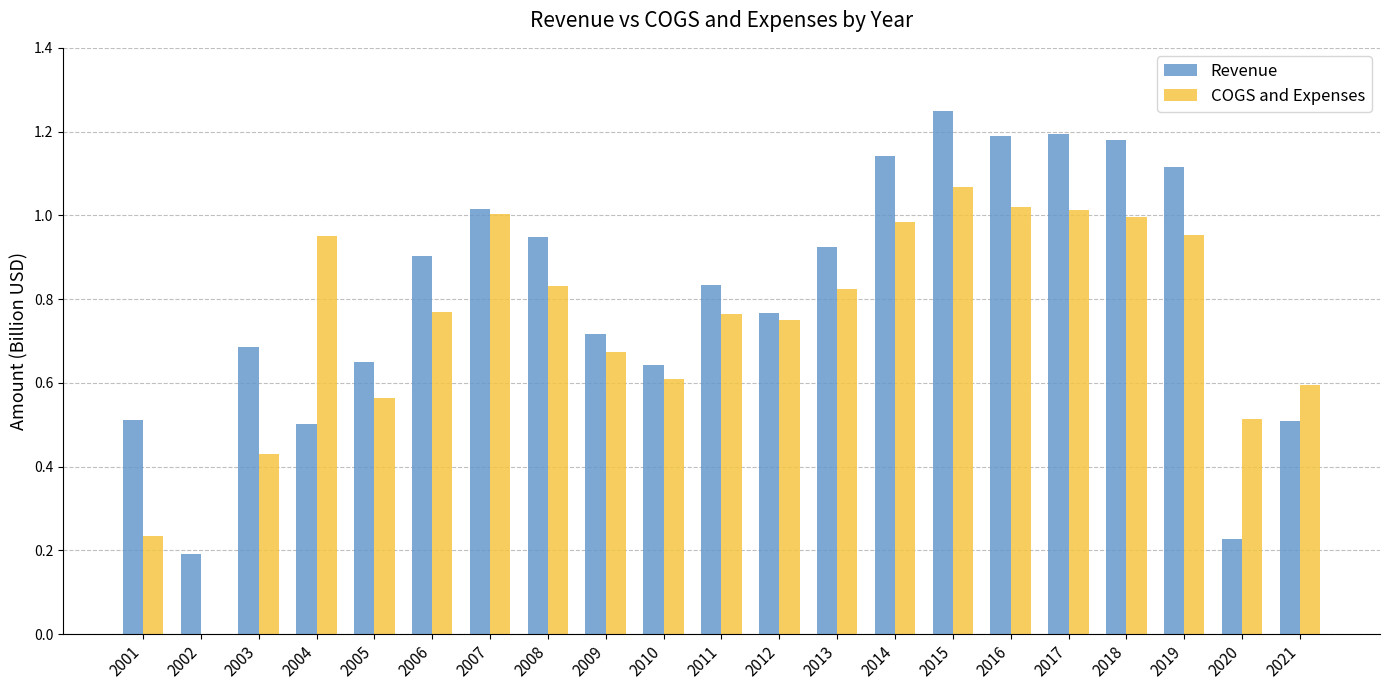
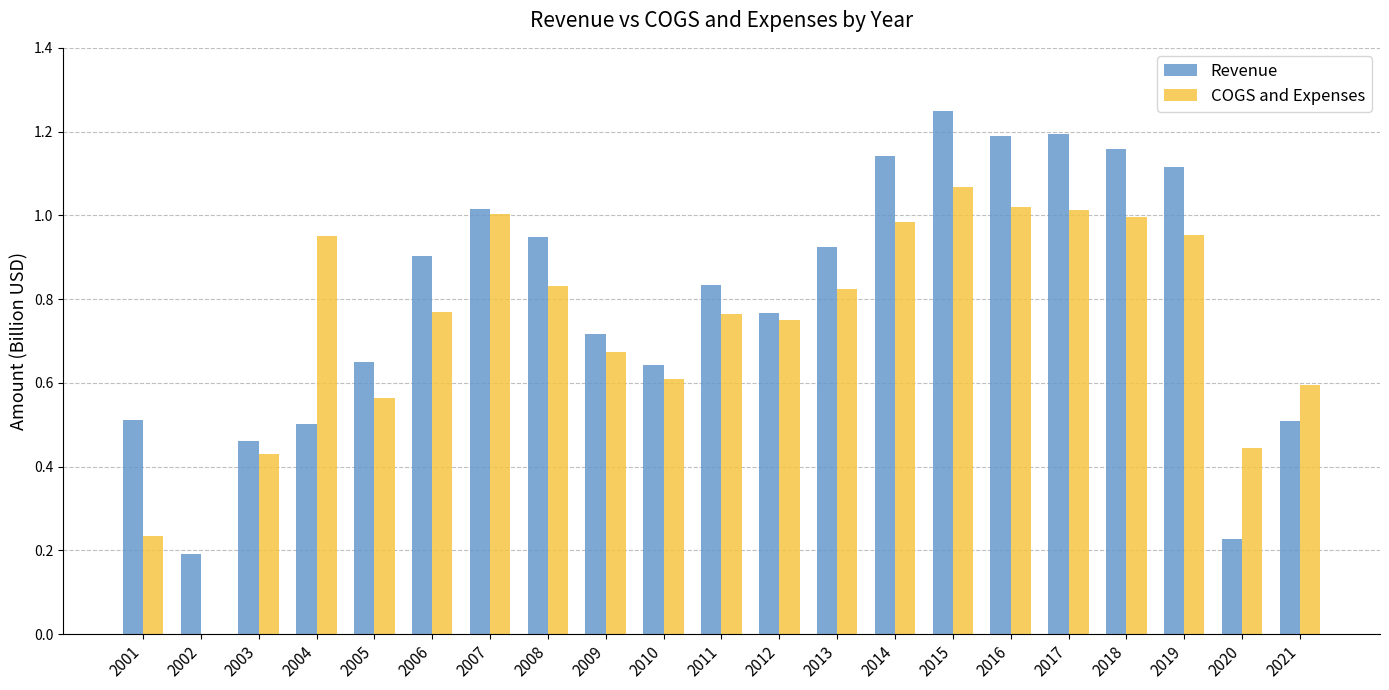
Revenue, 2003: 0.69 -> 0.46
Revenue, 2018: 1.18 -> 1.16
COGS and Expenses, 2020: 0.51 -> 0.44
